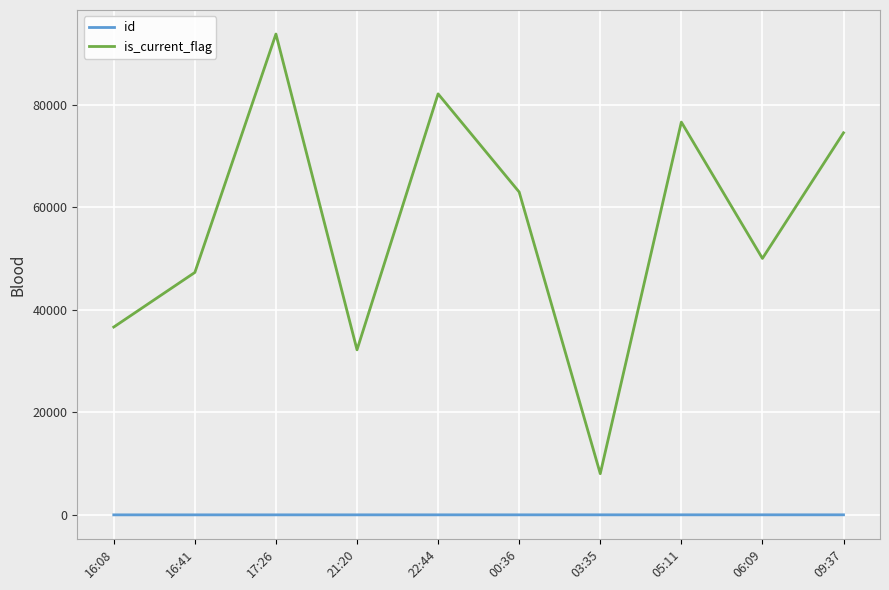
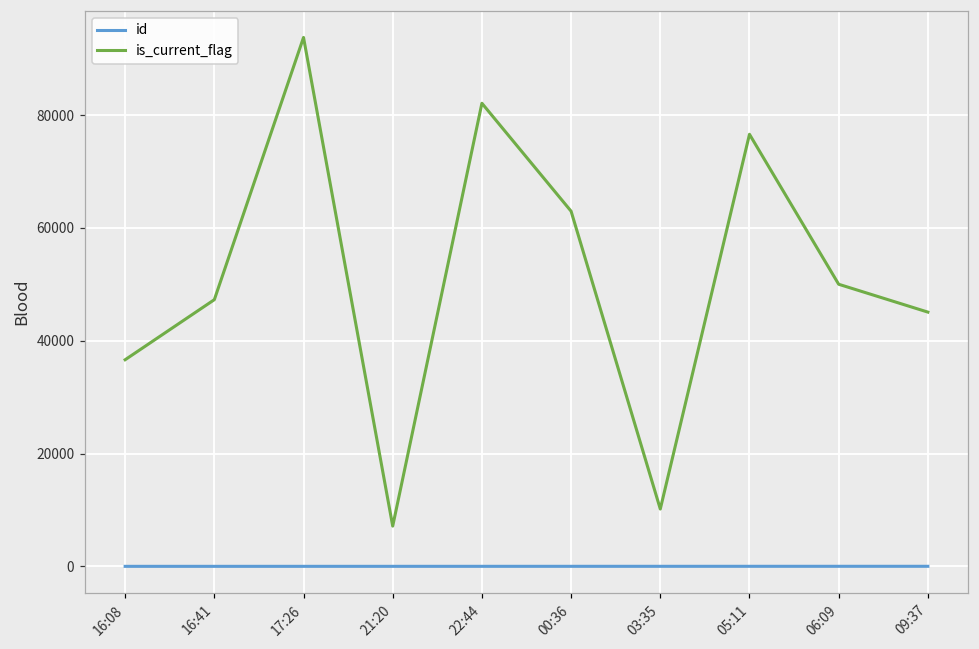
is_current_flag, 21:20: 32000 -> 7000
is_current_flag, 03:35: 8000 -> 10000
is_current_flag, 09:37: 75000 -> 45000
